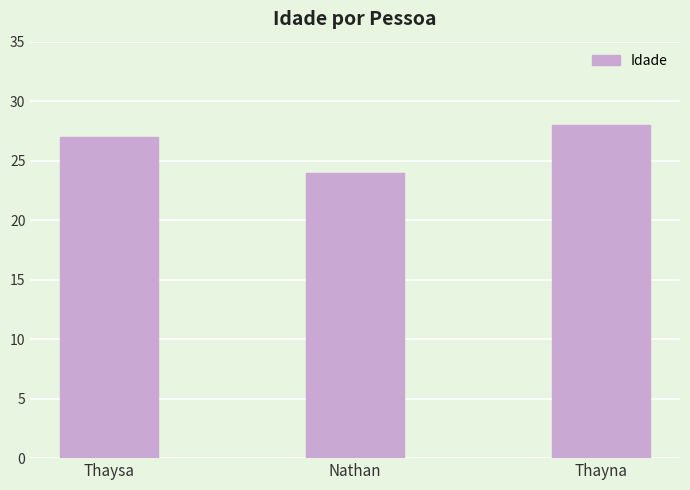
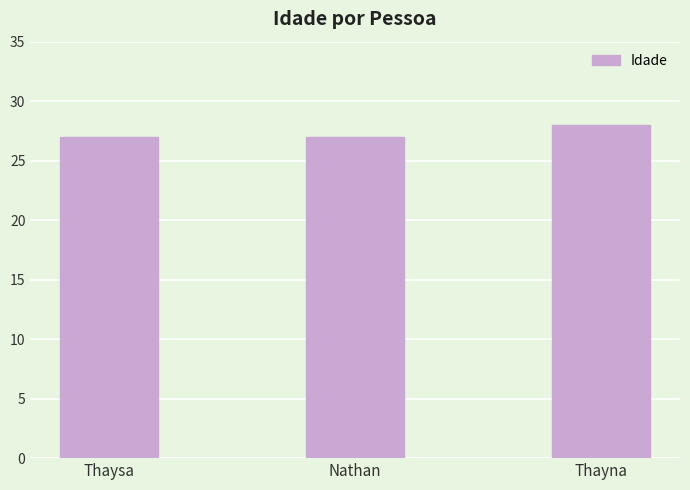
Nathan: 24 -> 27
